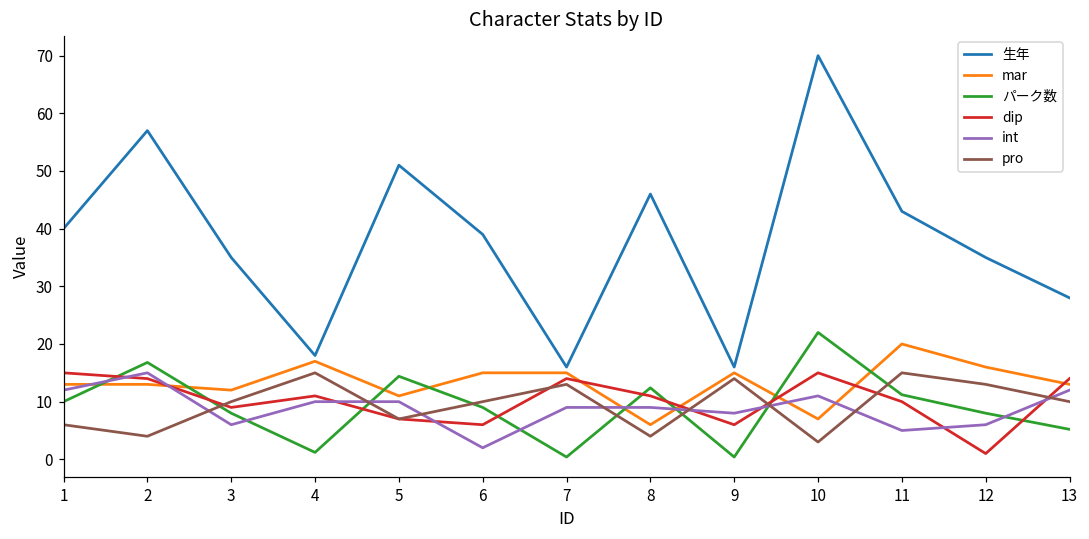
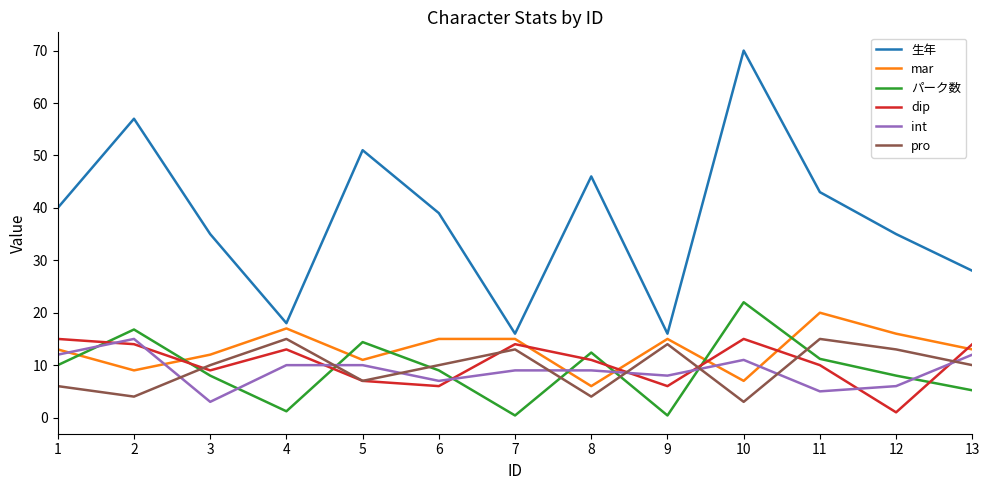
mar, 2: 13 -> 9
int, 3: 6 -> 3
dip, 4: 11 -> 13
int, 6: 2 -> 7
